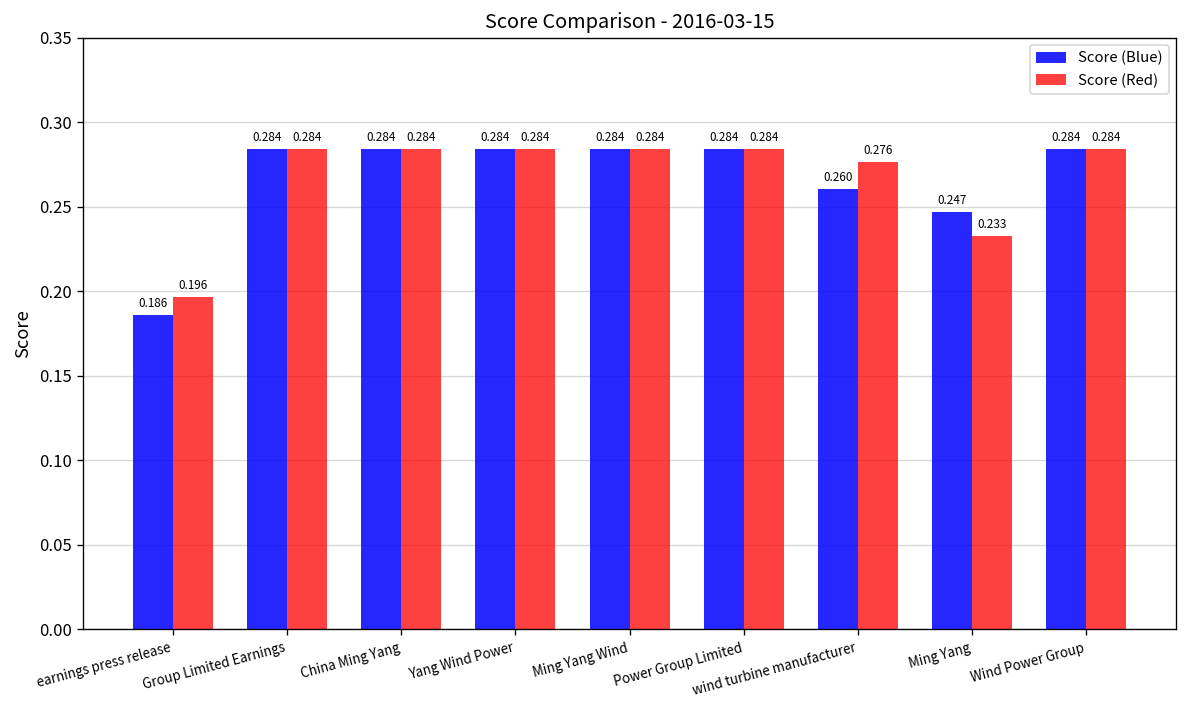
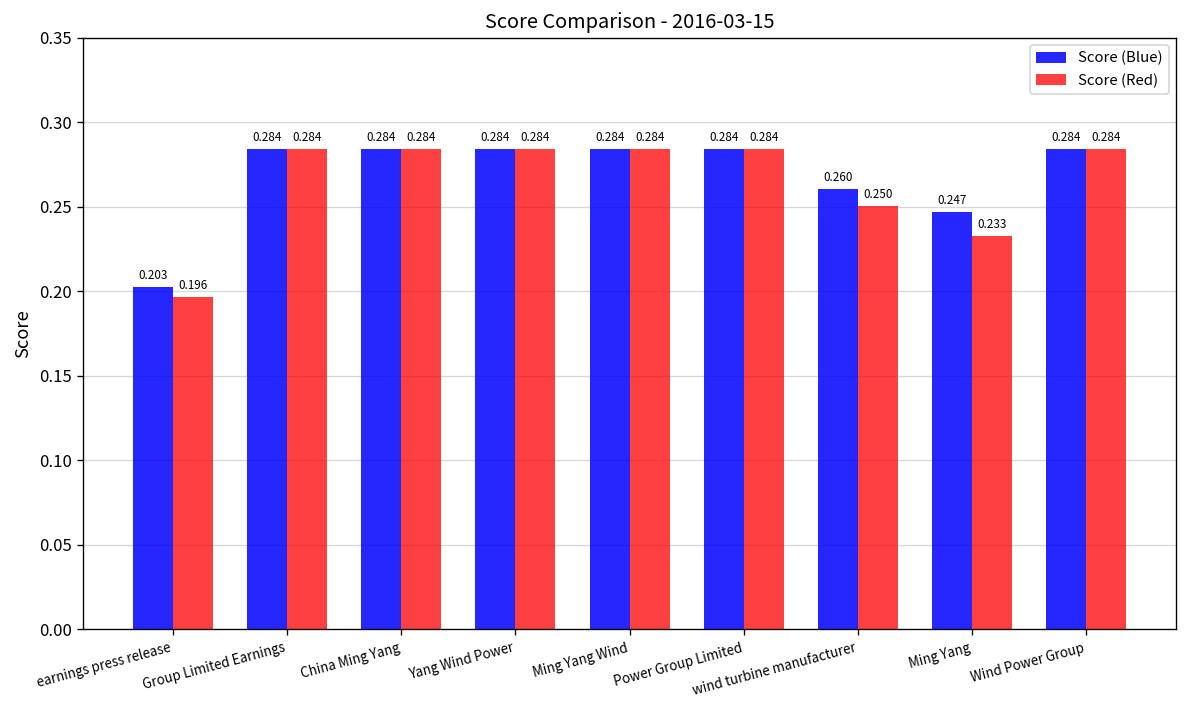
Score (Blue), earnings press release: 0.186 -> 0.203
Score (Red), wind turbine manufacturer: 0.276 -> 0.250
